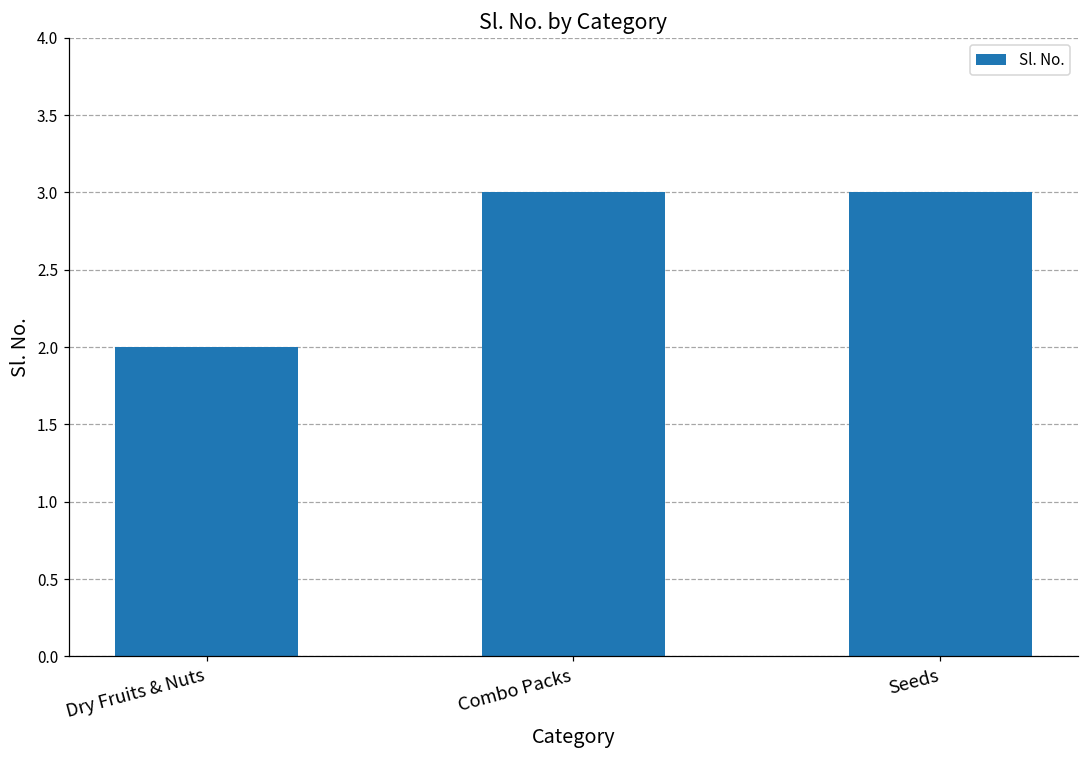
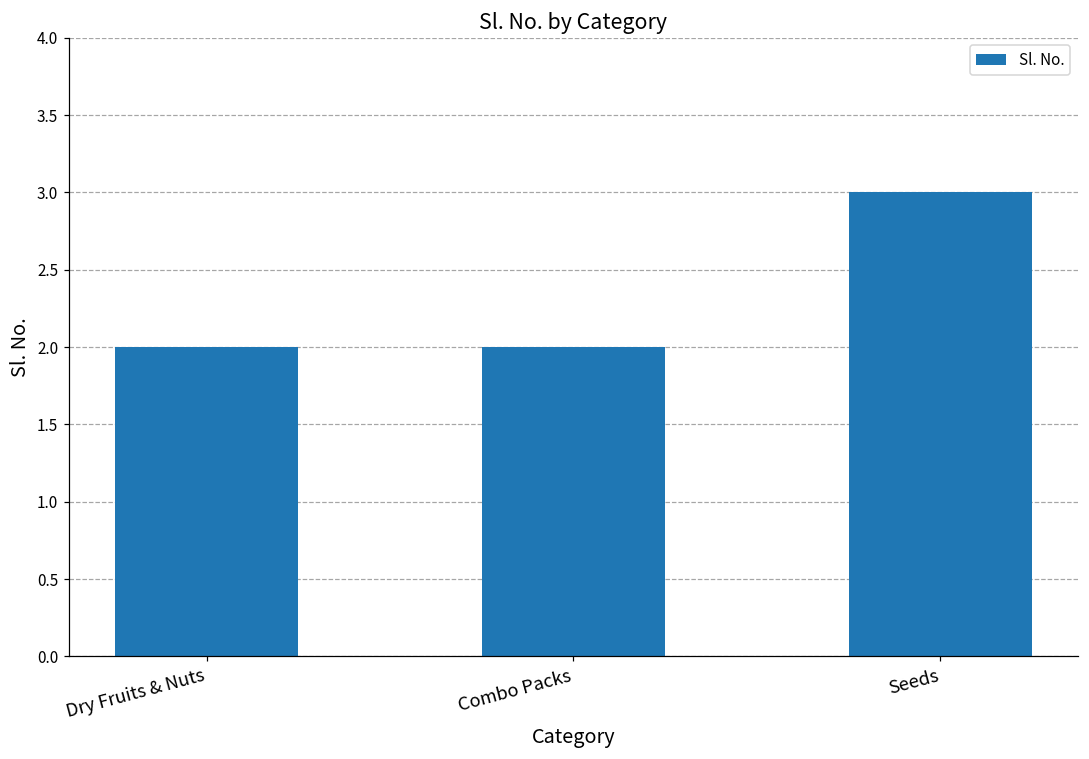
Combo Packs: 3 -> 2
